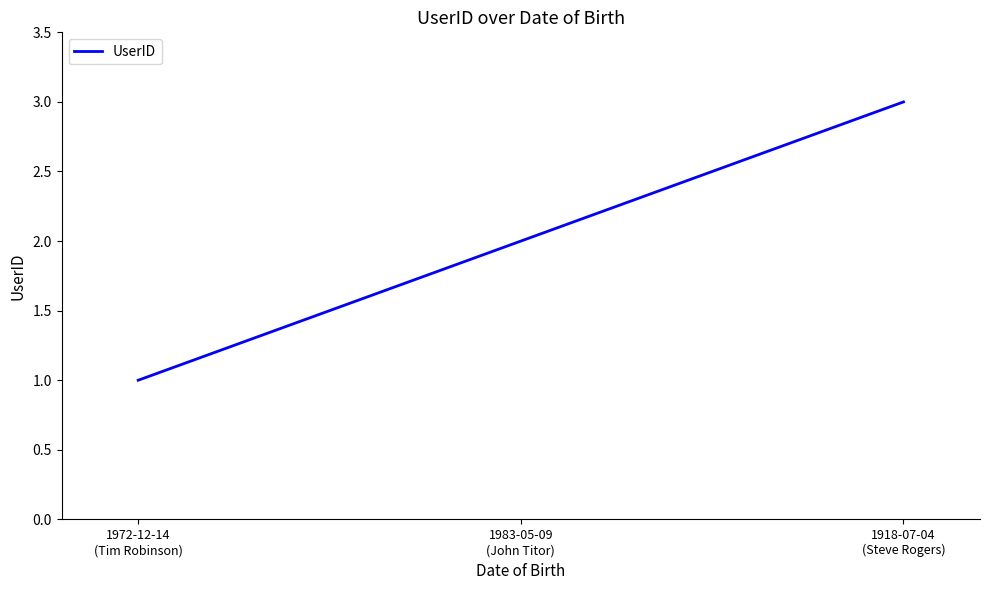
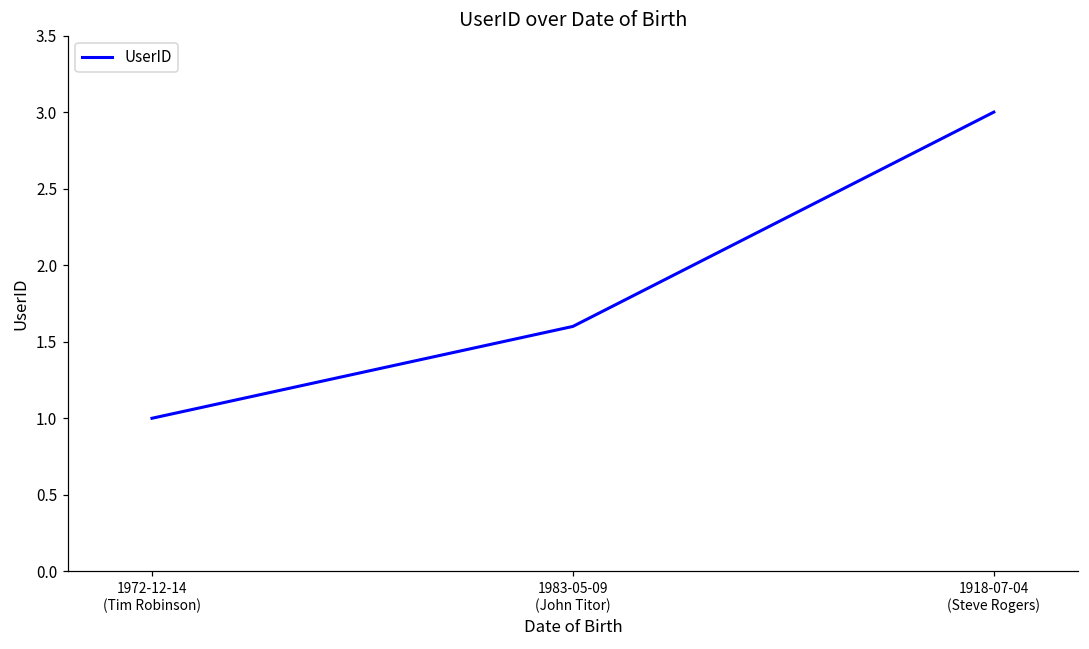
1983-05-09 (John Titor): 2.0 -> 1.6
